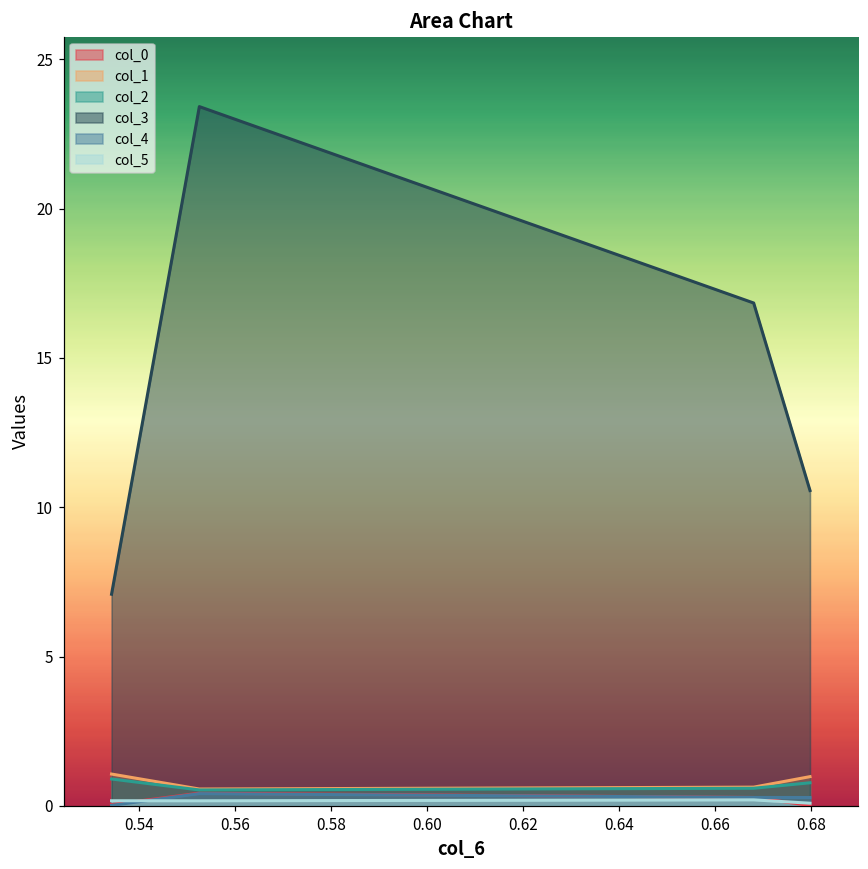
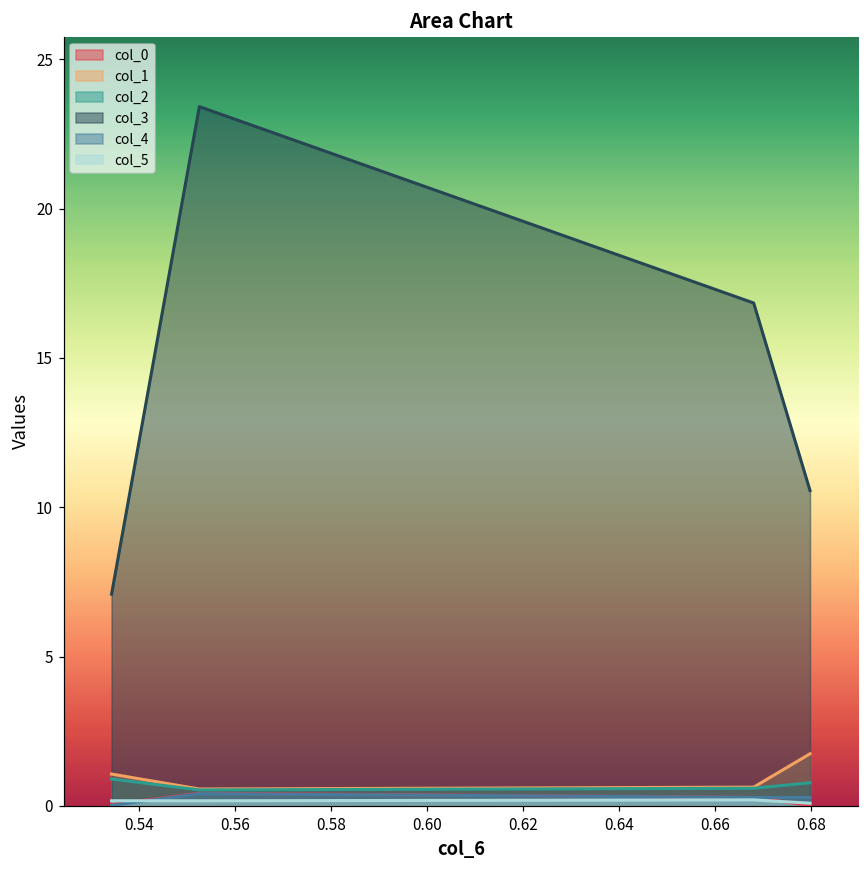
col_1, 0.68: 1.0 -> 1.7
